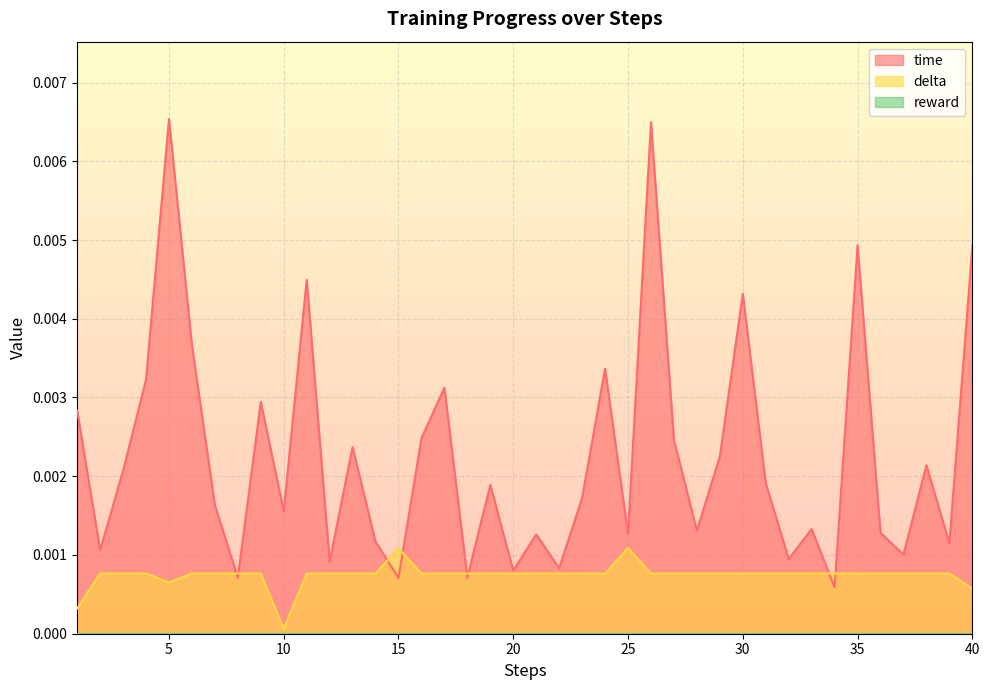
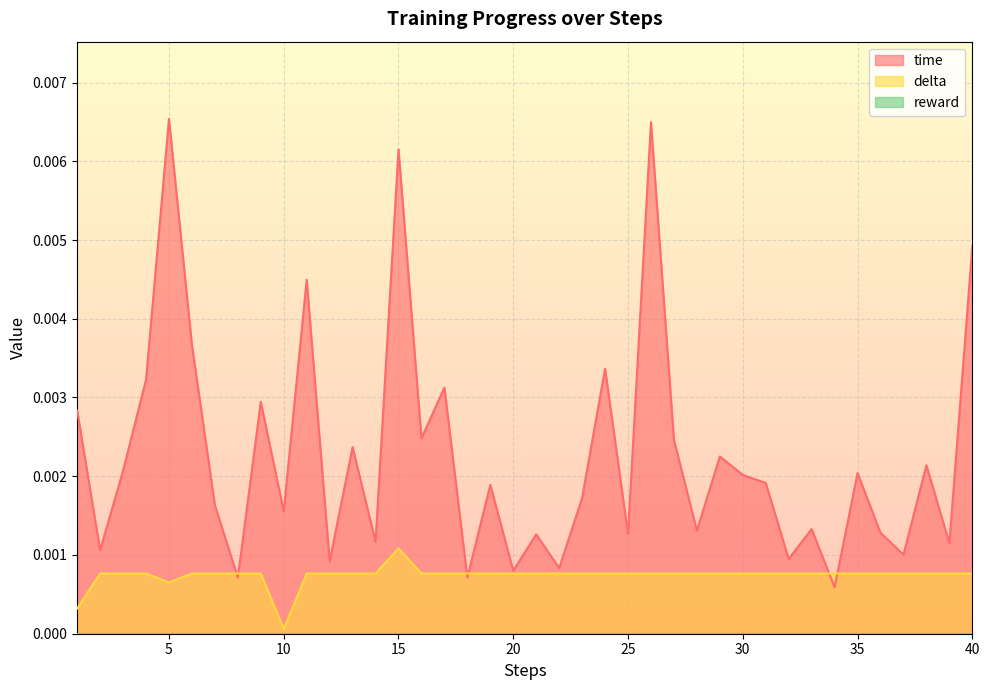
time, 15: 0.0007 -> 0.0062
delta, 25: 0.0011 -> 0.0008
time, 30: 0.0043 -> 0.0020
time, 35: 0.0049 -> 0.0020
delta, 40: 0.0006 -> 0.0008
